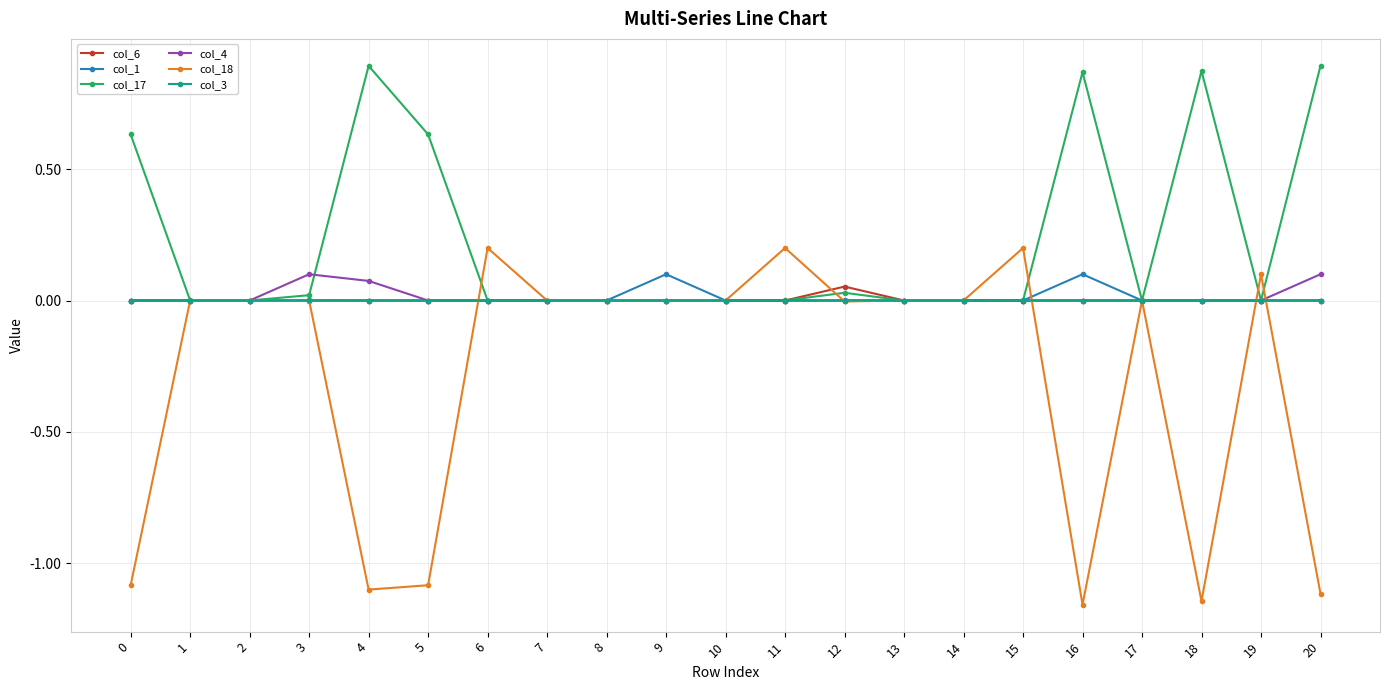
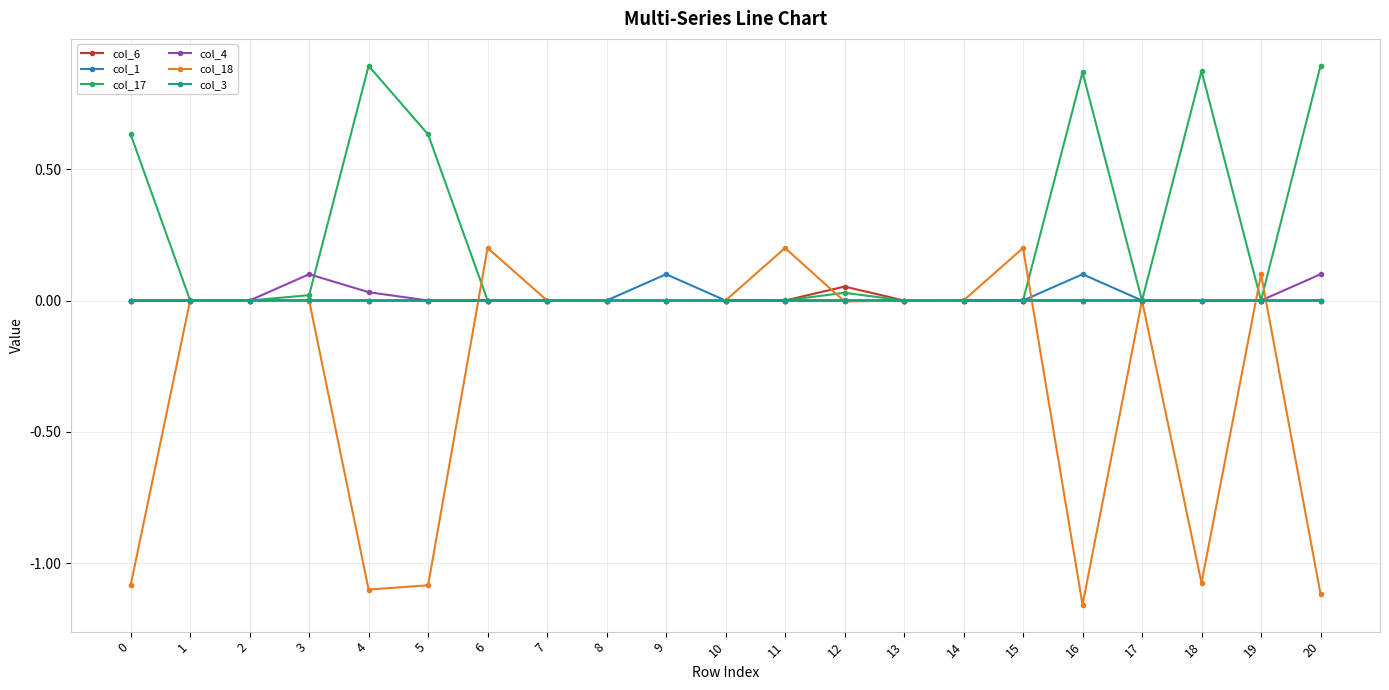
col_4, 4: 0.07 -> 0.03
col_18, 18: -1.15 -> -1.08
